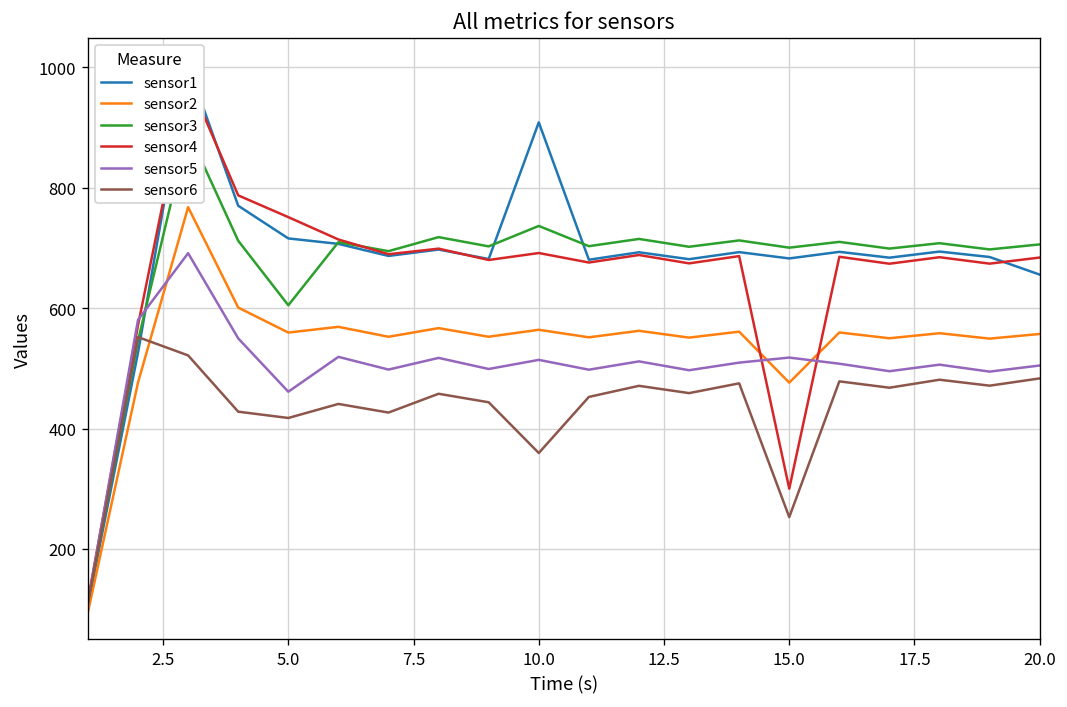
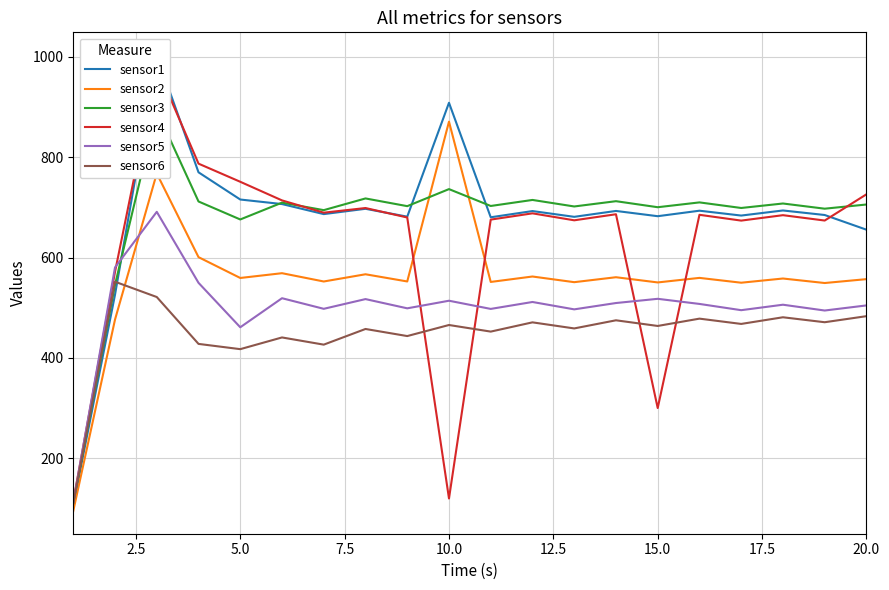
sensor3, 5.0: 600 -> 680
sensor2, 10.0: 560 -> 870
sensor4, 10.0: 690 -> 120
sensor6, 10.0: 360 -> 470
sensor2, 15.0: 480 -> 550
sensor6, 15.0: 250 -> 460
sensor4, 20.0: 680 -> 730
